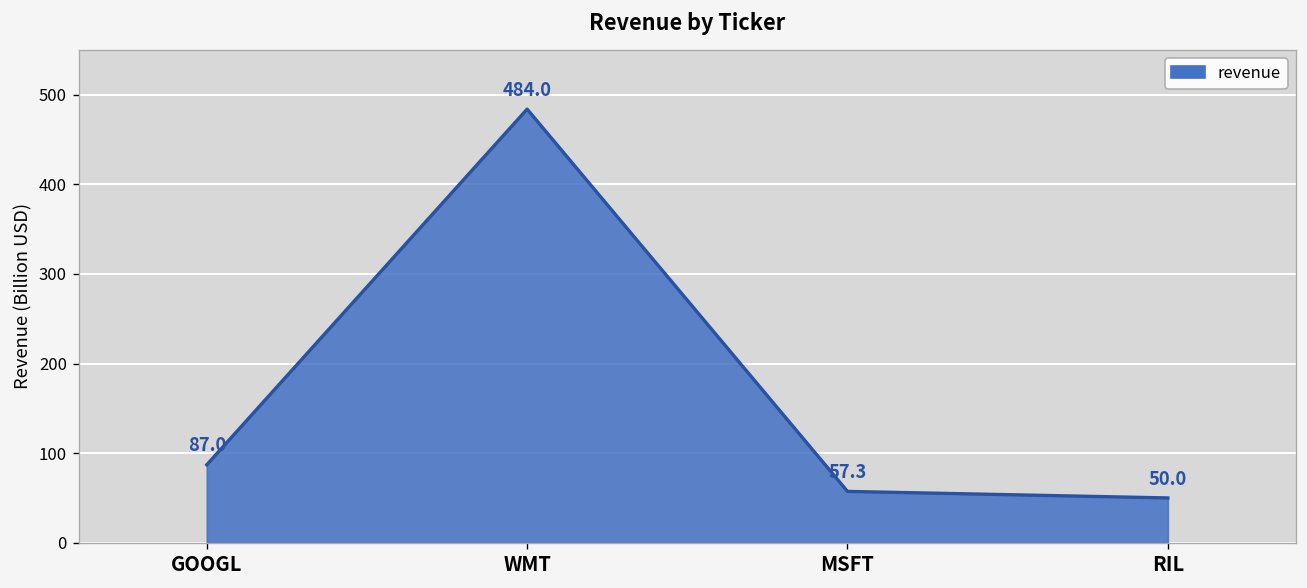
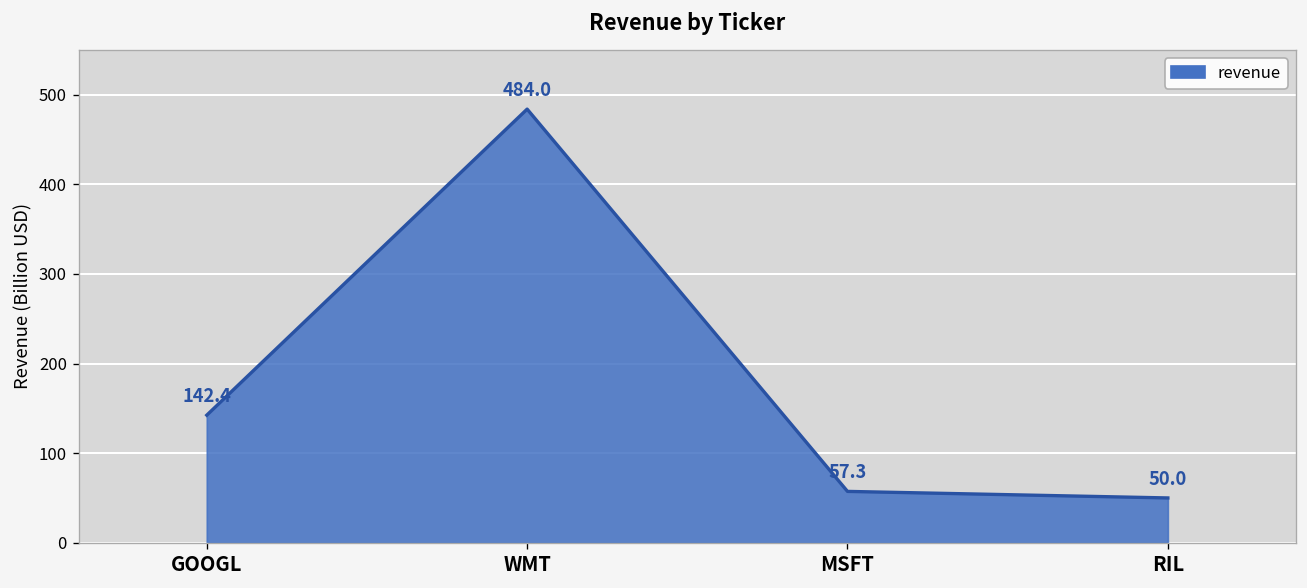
GOOGL: 87.0 -> 142.4
